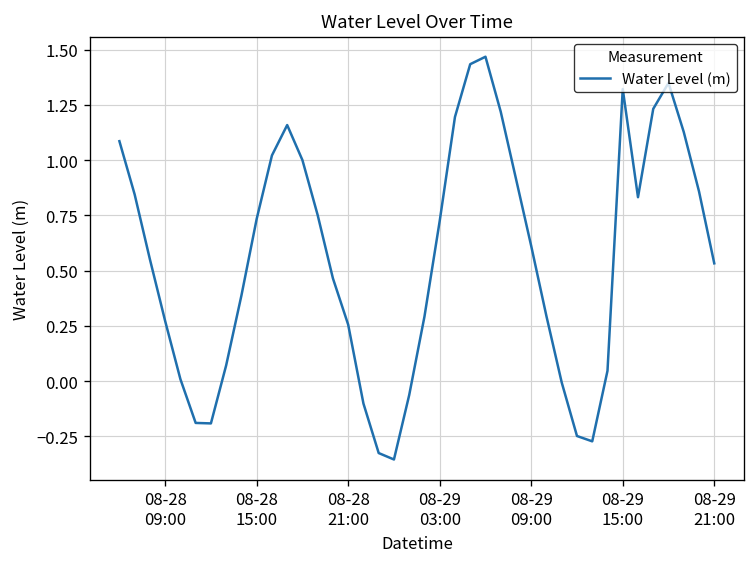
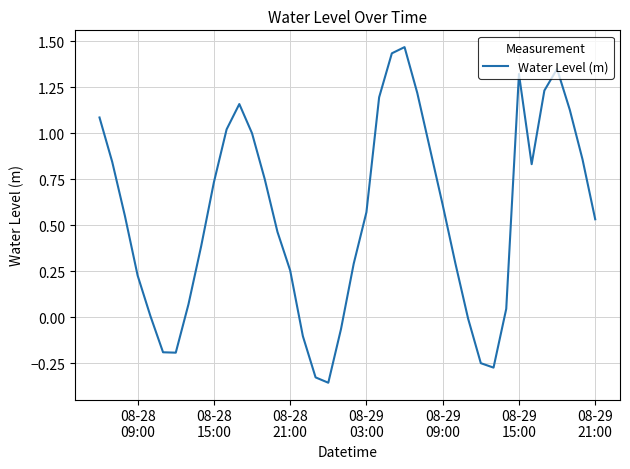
08-28 09:00: 0.27 -> 0.23
08-29 03:00: 0.72 -> 0.57
